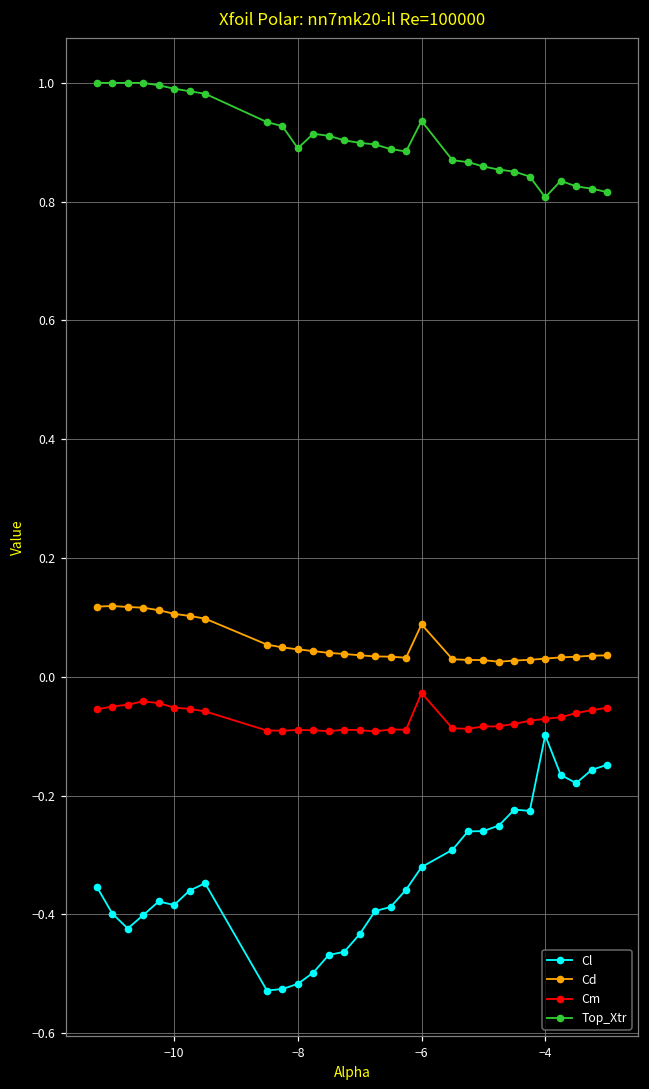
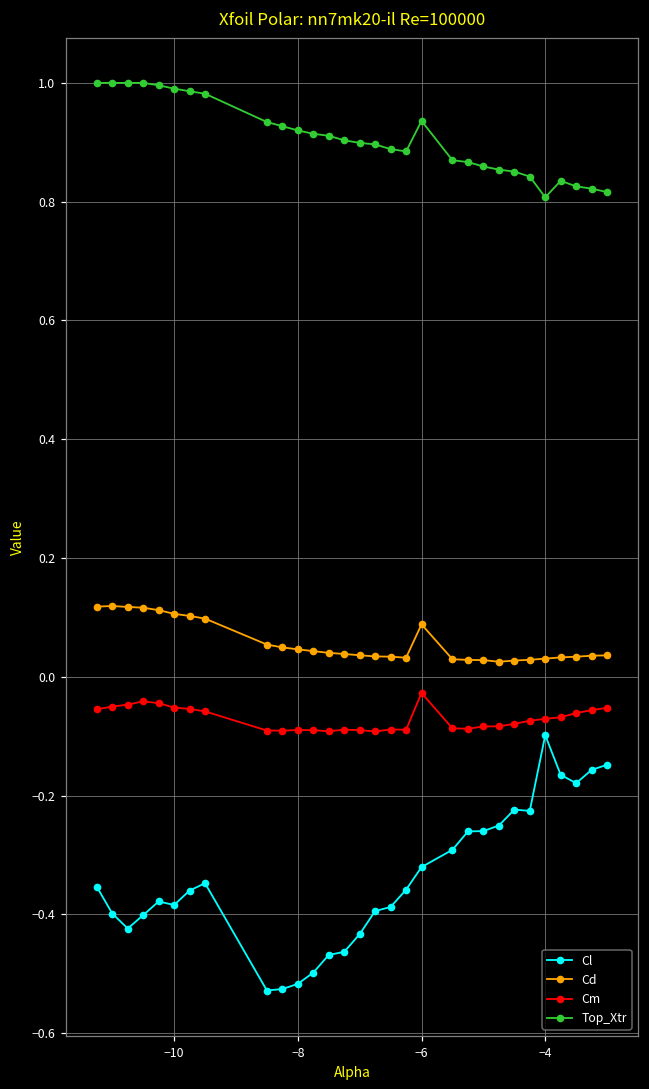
Top_Xtr, −8: 0.89 -> 0.92
